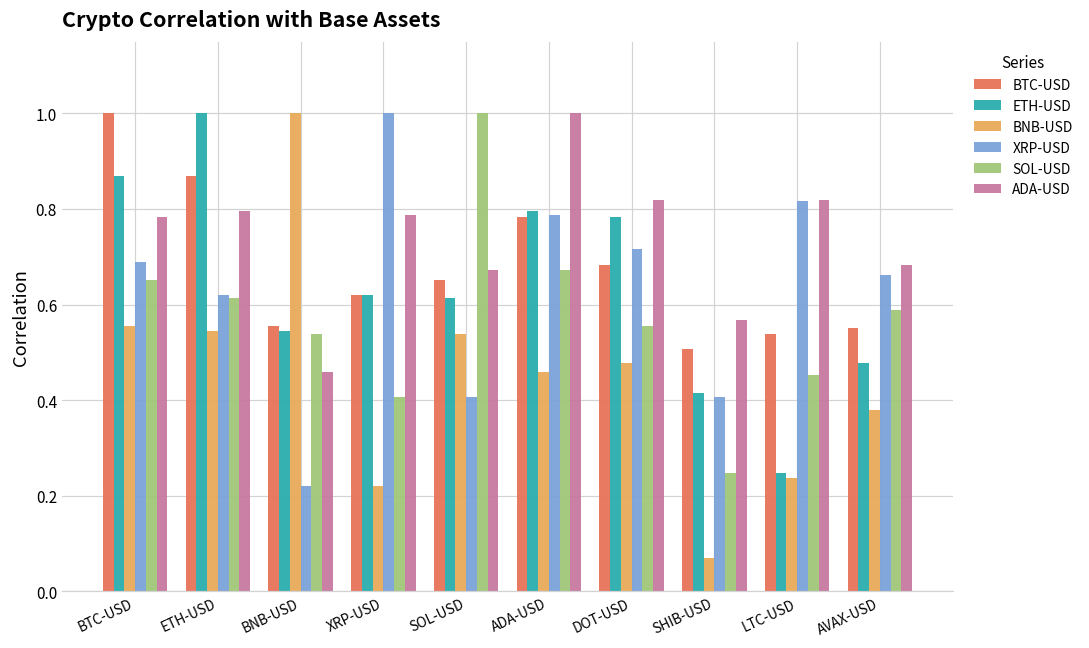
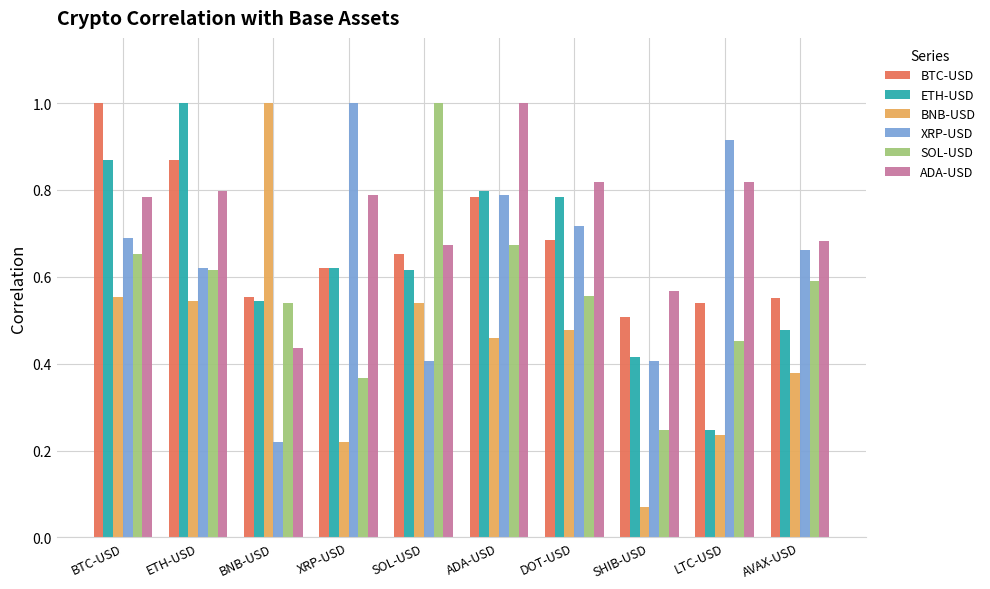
ADA-USD, BNB-USD: 0.46 -> 0.44
SOL-USD, XRP-USD: 0.41 -> 0.37
XRP-USD, LTC-USD: 0.82 -> 0.91
